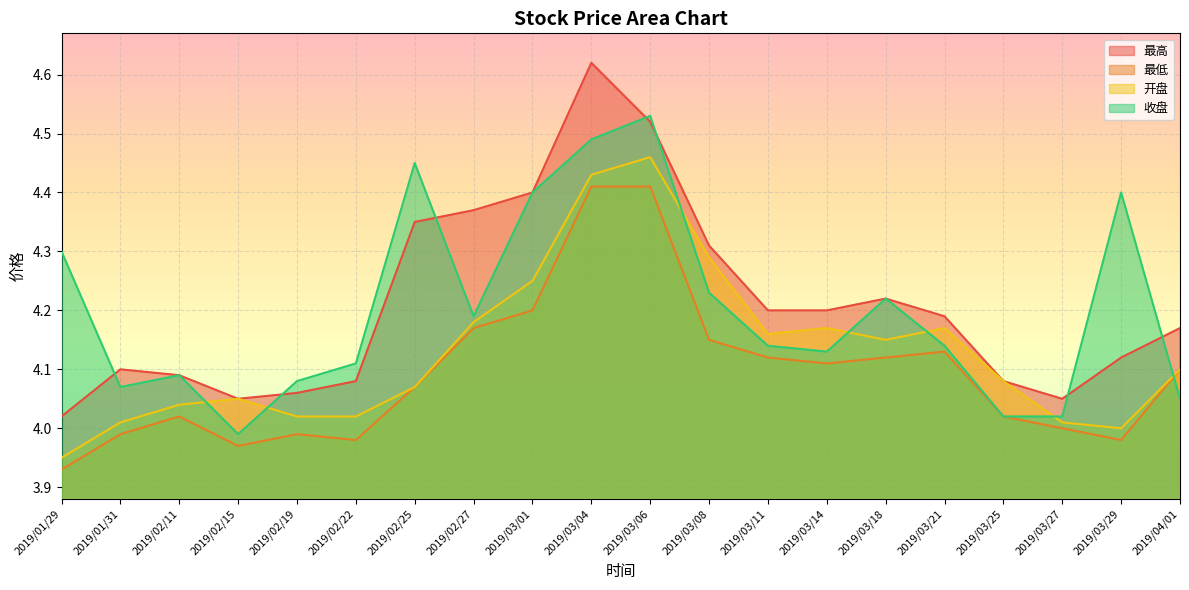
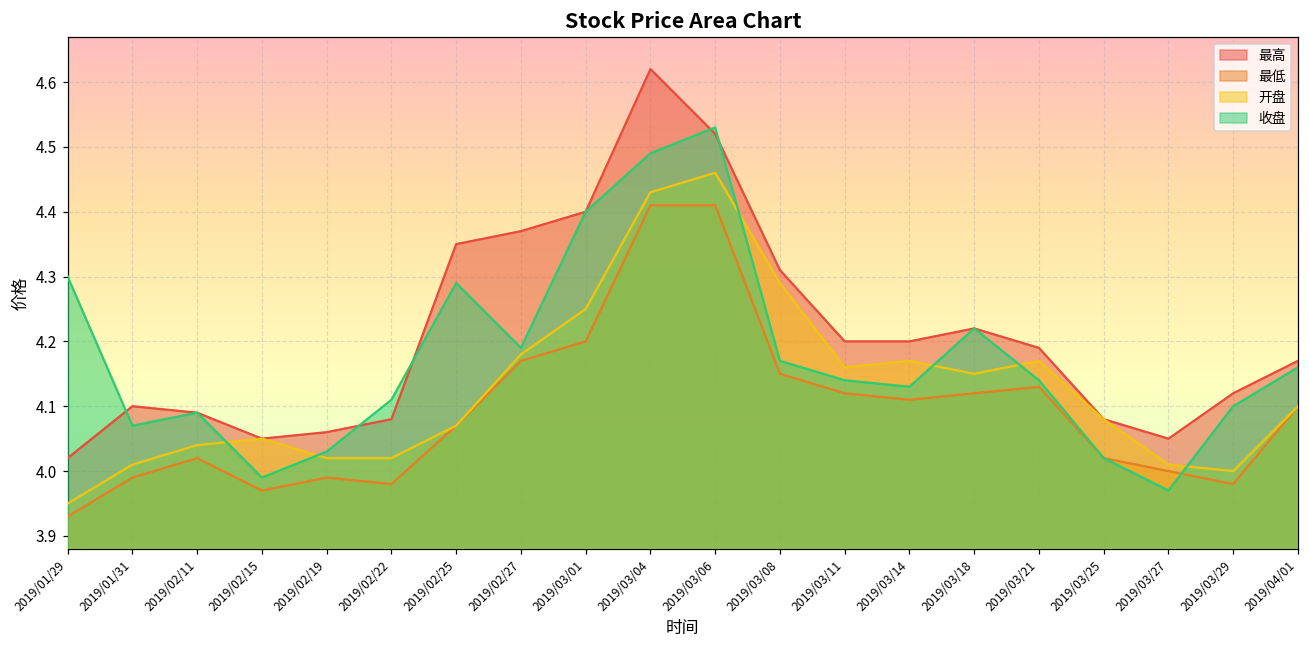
收盘, 2019/02/19: 4.08 -> 4.03
收盘, 2019/02/25: 4.45 -> 4.29
收盘, 2019/03/08: 4.23 -> 4.17
收盘, 2019/03/27: 4.02 -> 3.97
收盘, 2019/03/29: 4.4 -> 4.1
收盘, 2019/04/01: 4.05 -> 4.16
